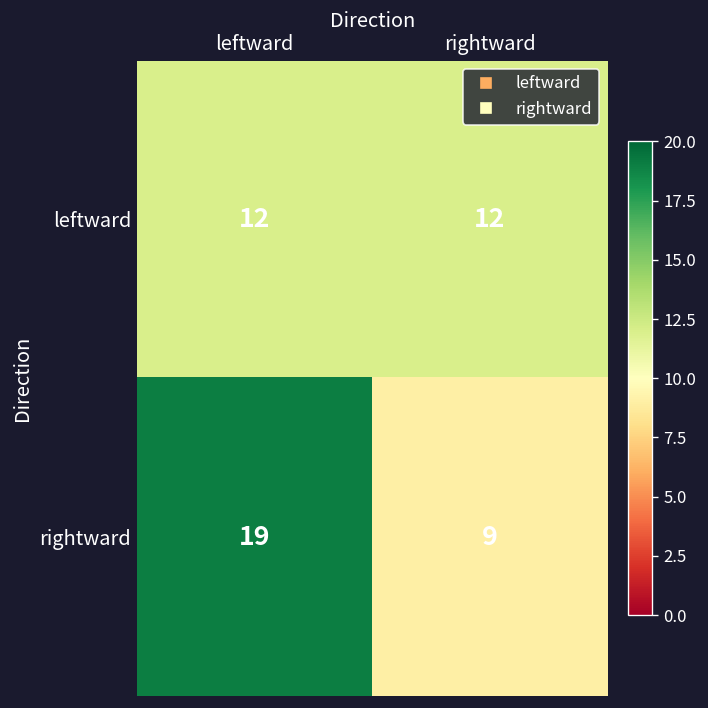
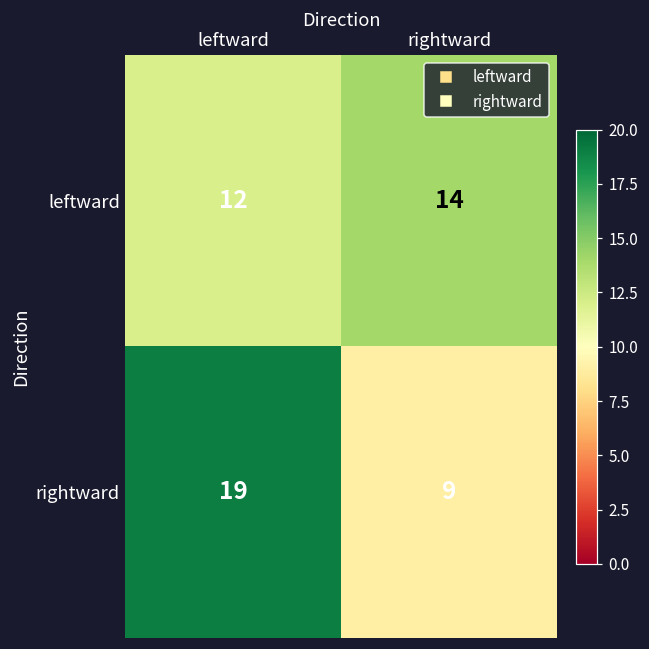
leftward, rightward: 12 -> 14
